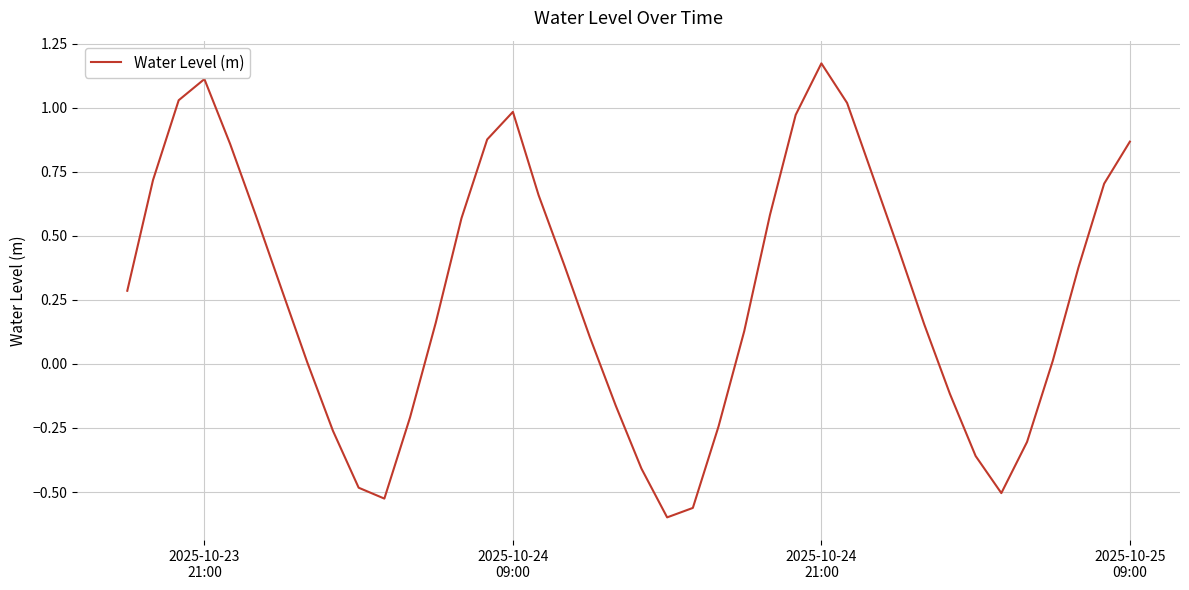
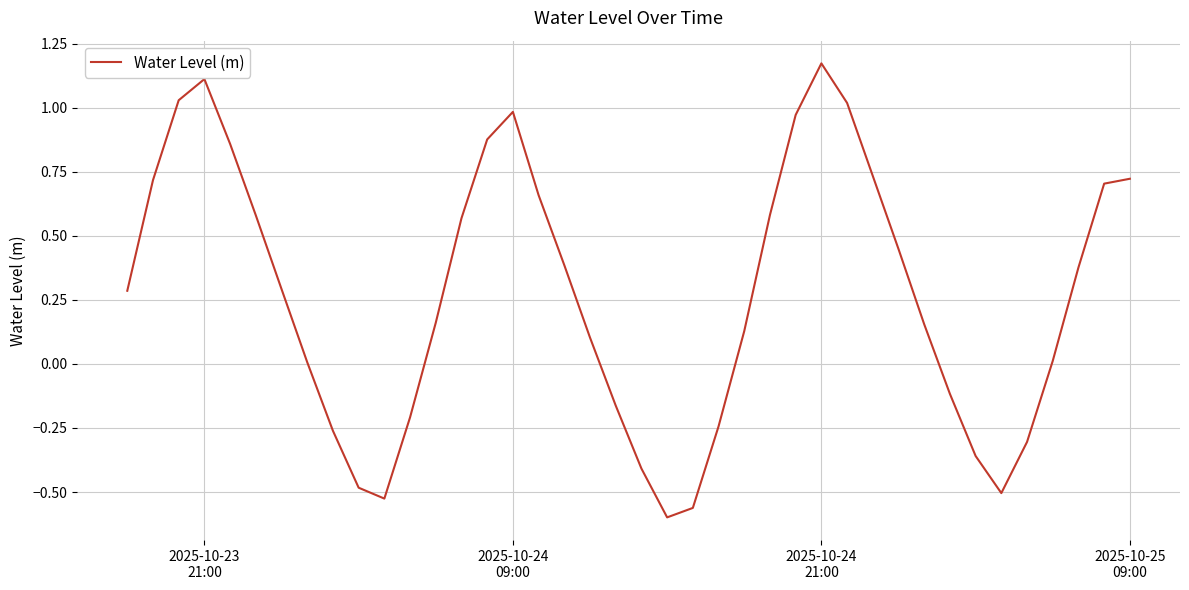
2025-10-25 09:00: 0.87 -> 0.72
